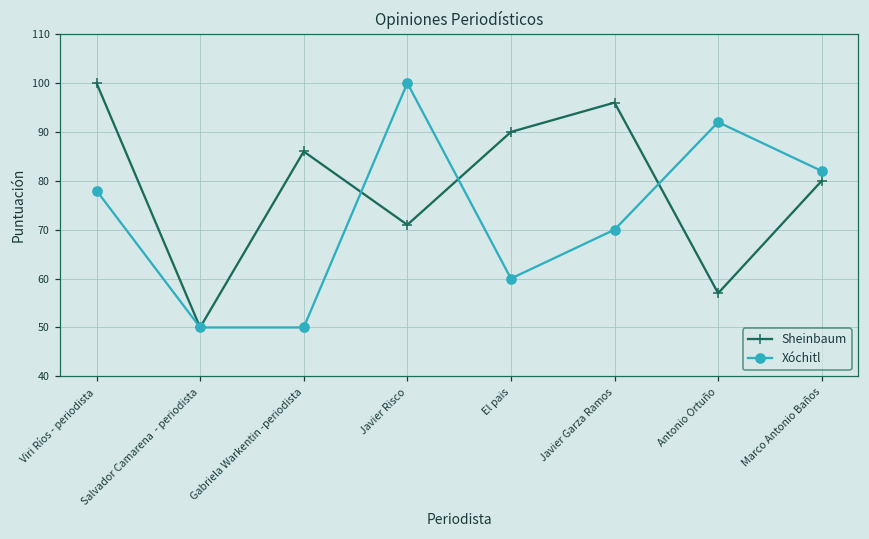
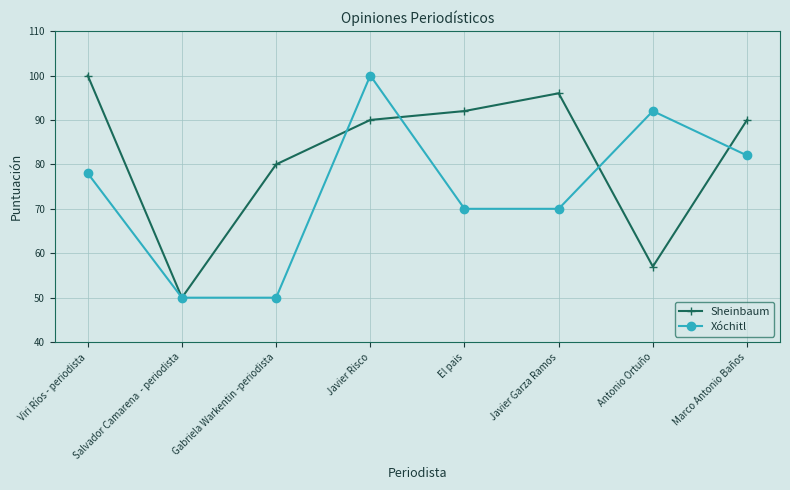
Sheinbaum, Gabriela Warkentin -periodista: 86 -> 80
Sheinbaum, Javier Risco: 71 -> 90
Sheinbaum, El pais: 90 -> 92
Xóchitl, El pais: 60 -> 70
Sheinbaum, Marco Antonio Baños: 80 -> 90
